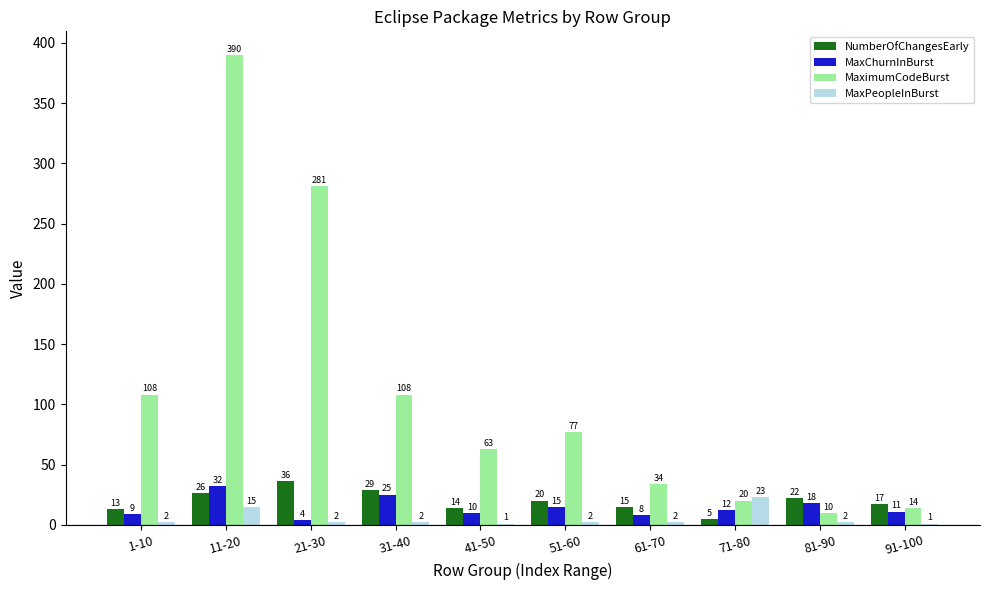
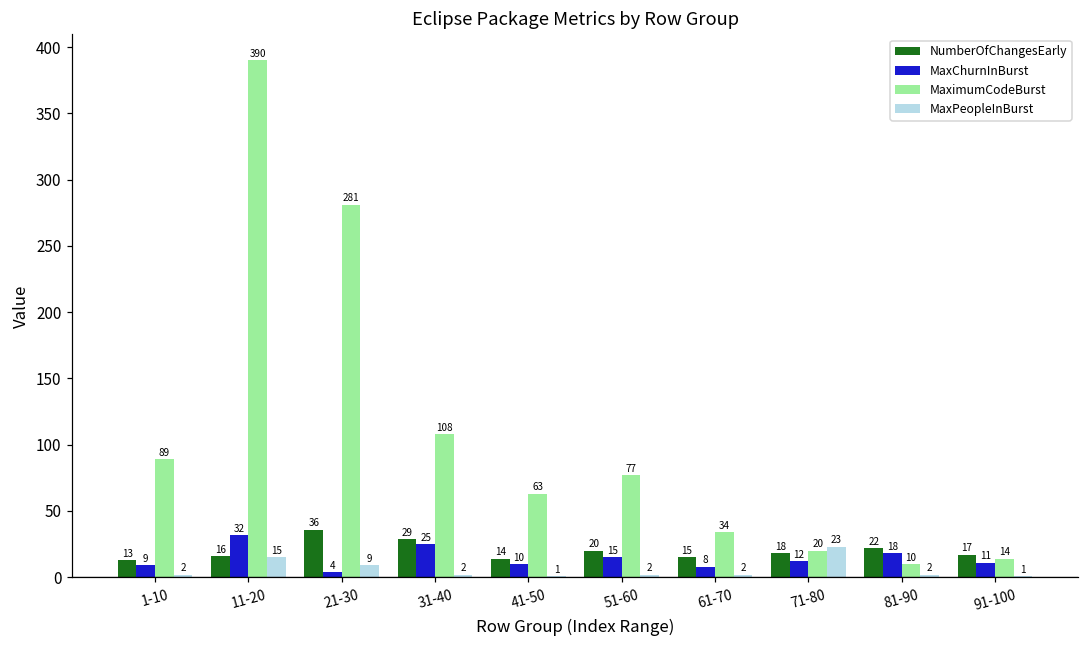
MaximumCodeBurst, 1-10: 108 -> 89
NumberOfChangesEarly, 11-20: 26 -> 16
MaxPeopleInBurst, 21-30: 2 -> 9
NumberOfChangesEarly, 71-80: 5 -> 18
